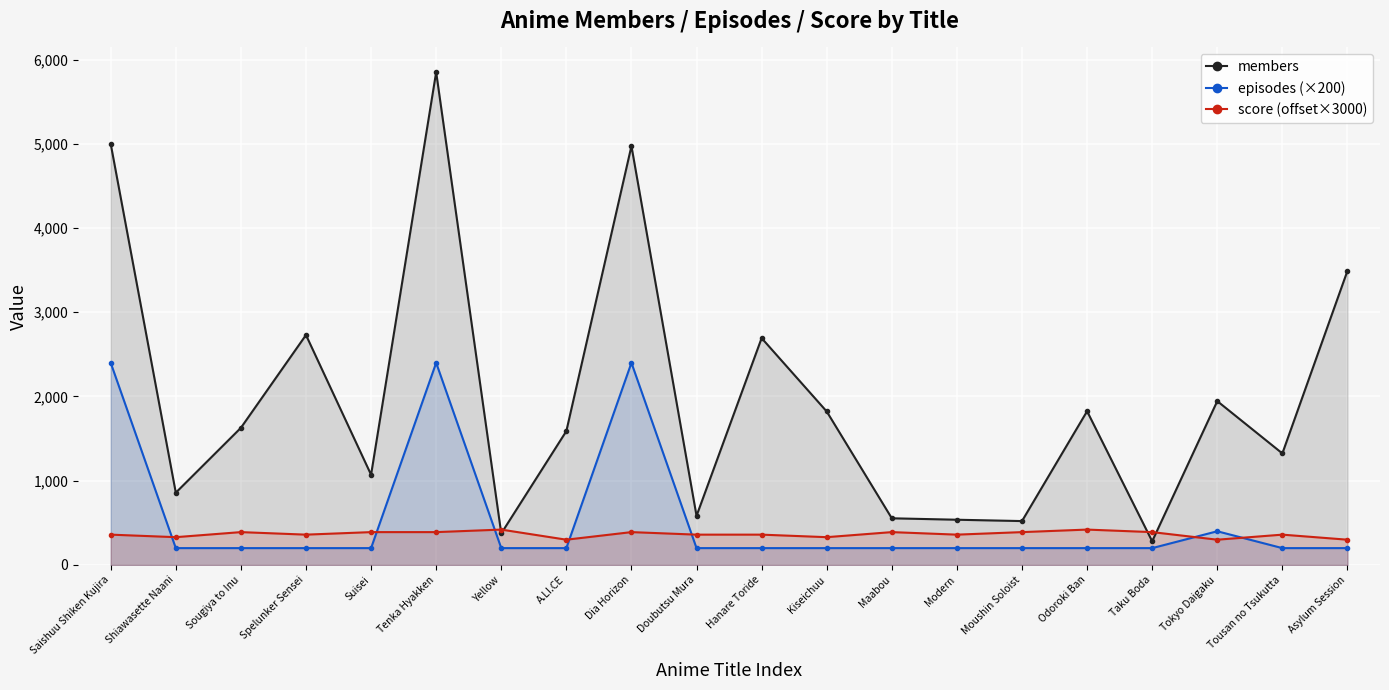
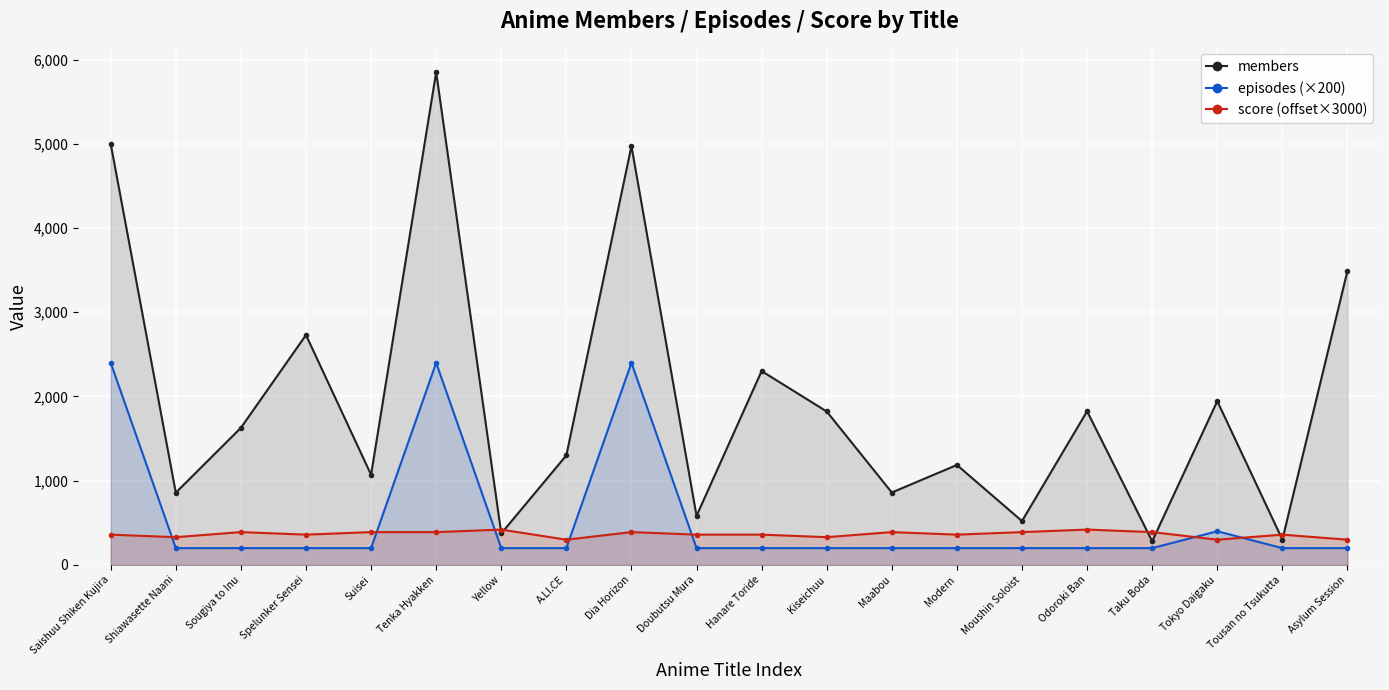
members, A.LI.CE: 1,600 -> 1,300
members, Hanare Toride: 2,700 -> 2,300
members, Maabou: 600 -> 900
members, Modern: 500 -> 1,200
members, Tousan no Tsukutta: 1,300 -> 300
